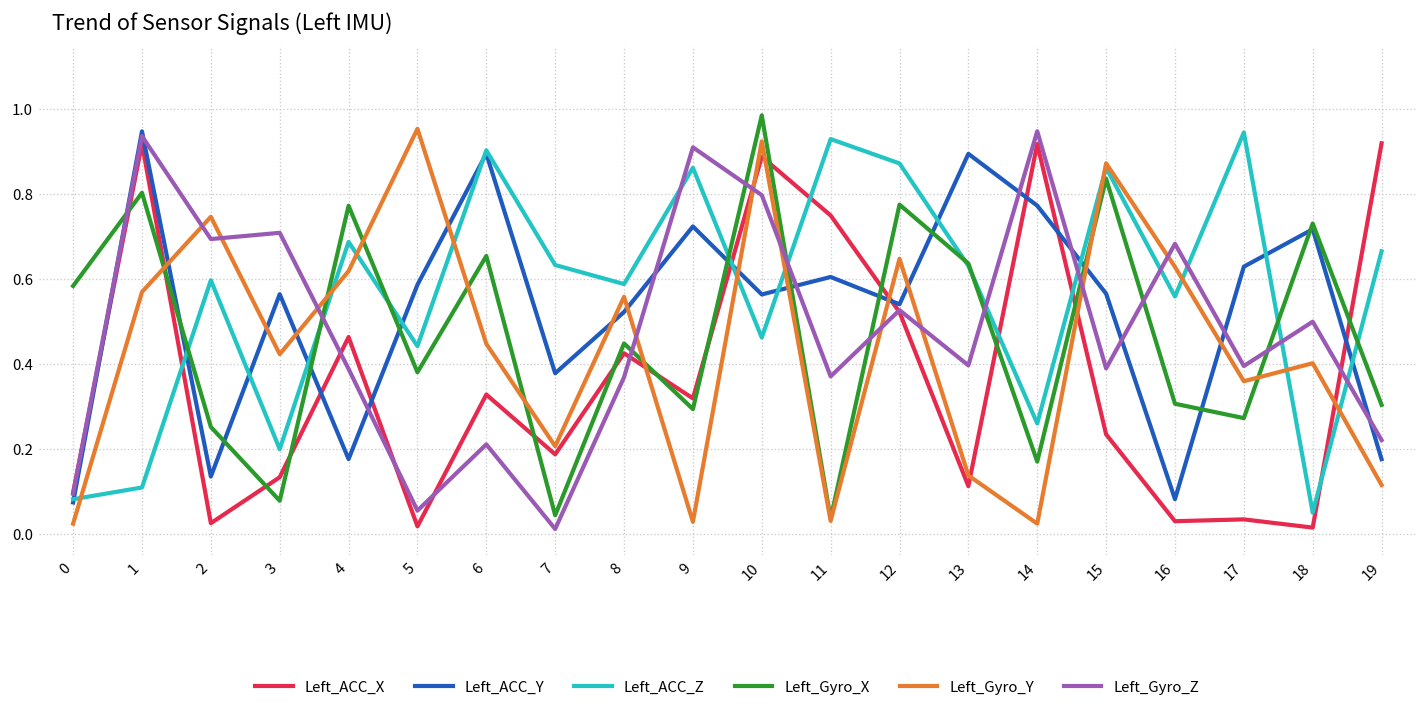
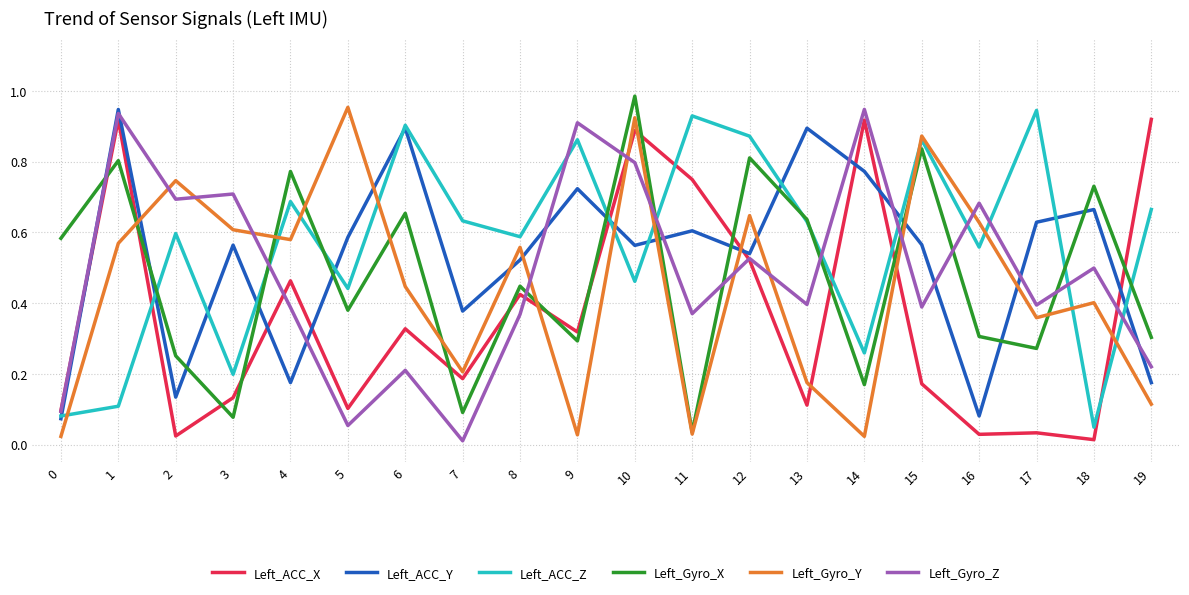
Left_Gyro_Y, 3: 0.42 -> 0.61
Left_Gyro_Y, 4: 0.62 -> 0.58
Left_ACC_X, 5: 0.02 -> 0.10
Left_Gyro_X, 7: 0.04 -> 0.09
Left_Gyro_X, 12: 0.78 -> 0.81
Left_Gyro_Y, 13: 0.14 -> 0.18
Left_ACC_X, 15: 0.23 -> 0.17
Left_ACC_Y, 18: 0.72 -> 0.66
